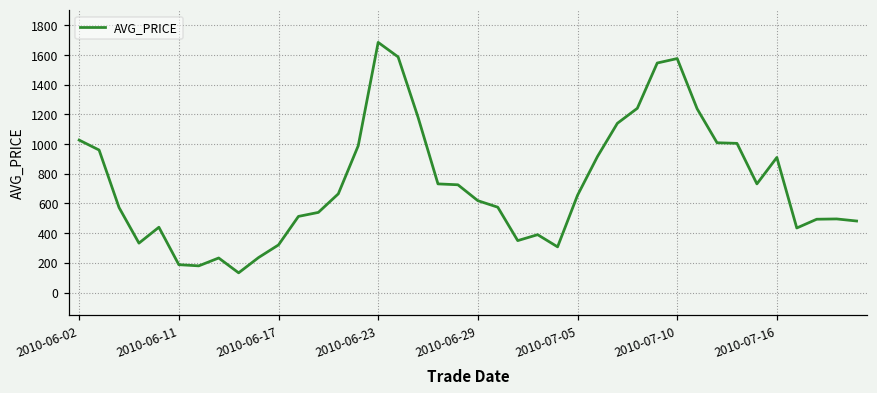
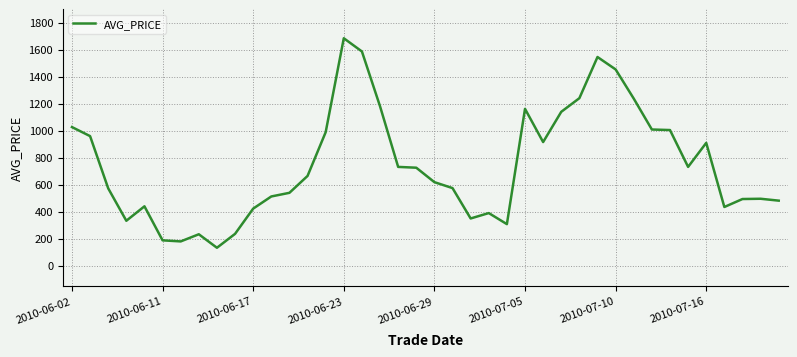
2010-06-17: 320 -> 420
2010-07-05: 660 -> 1160
2010-07-10: 1580 -> 1450
